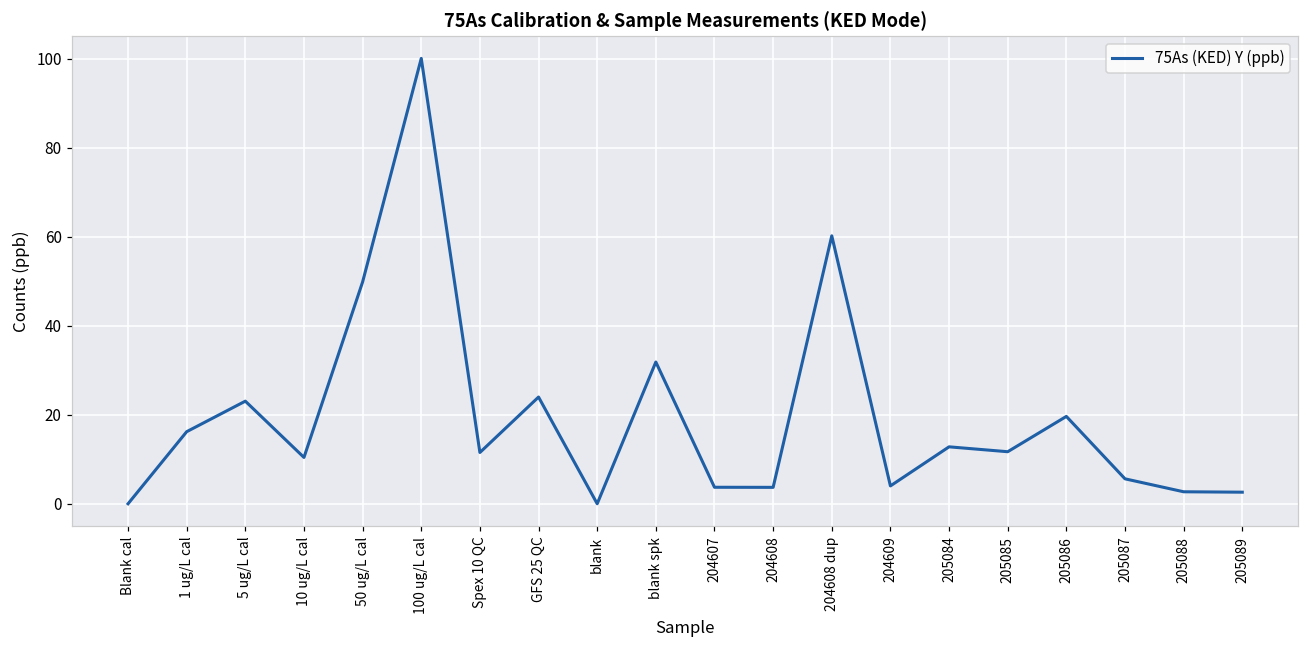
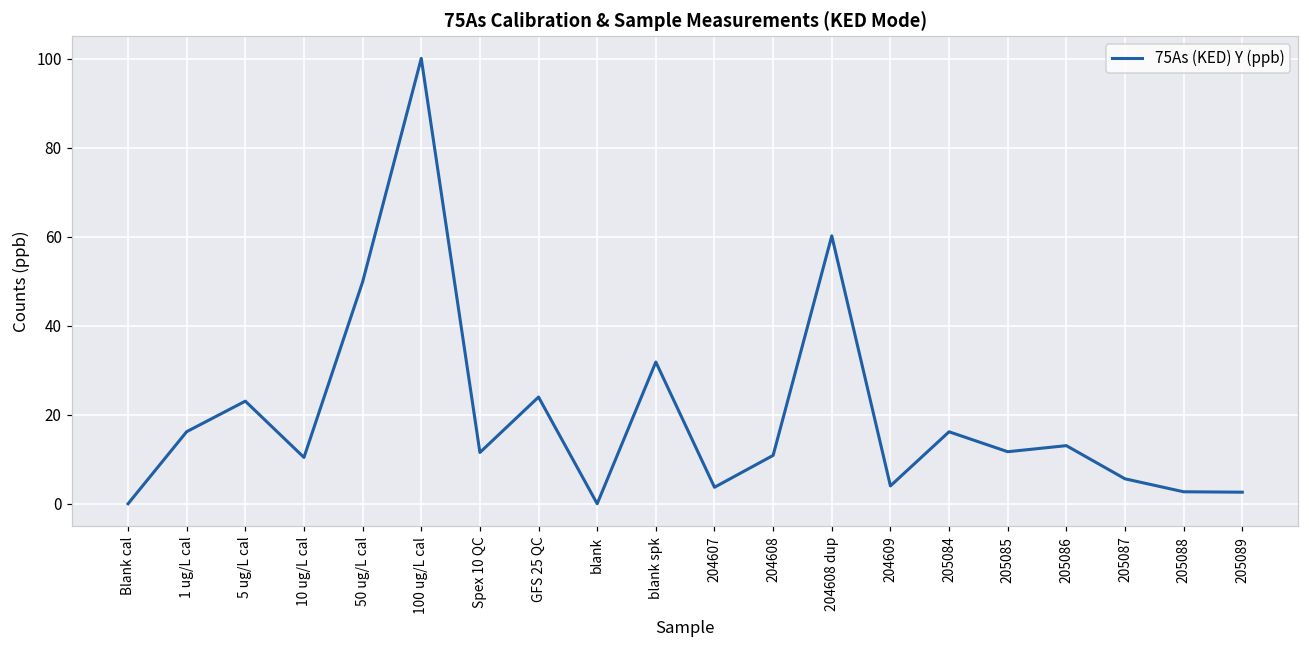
204608: 4 -> 11
205084: 13 -> 16
205086: 20 -> 13
